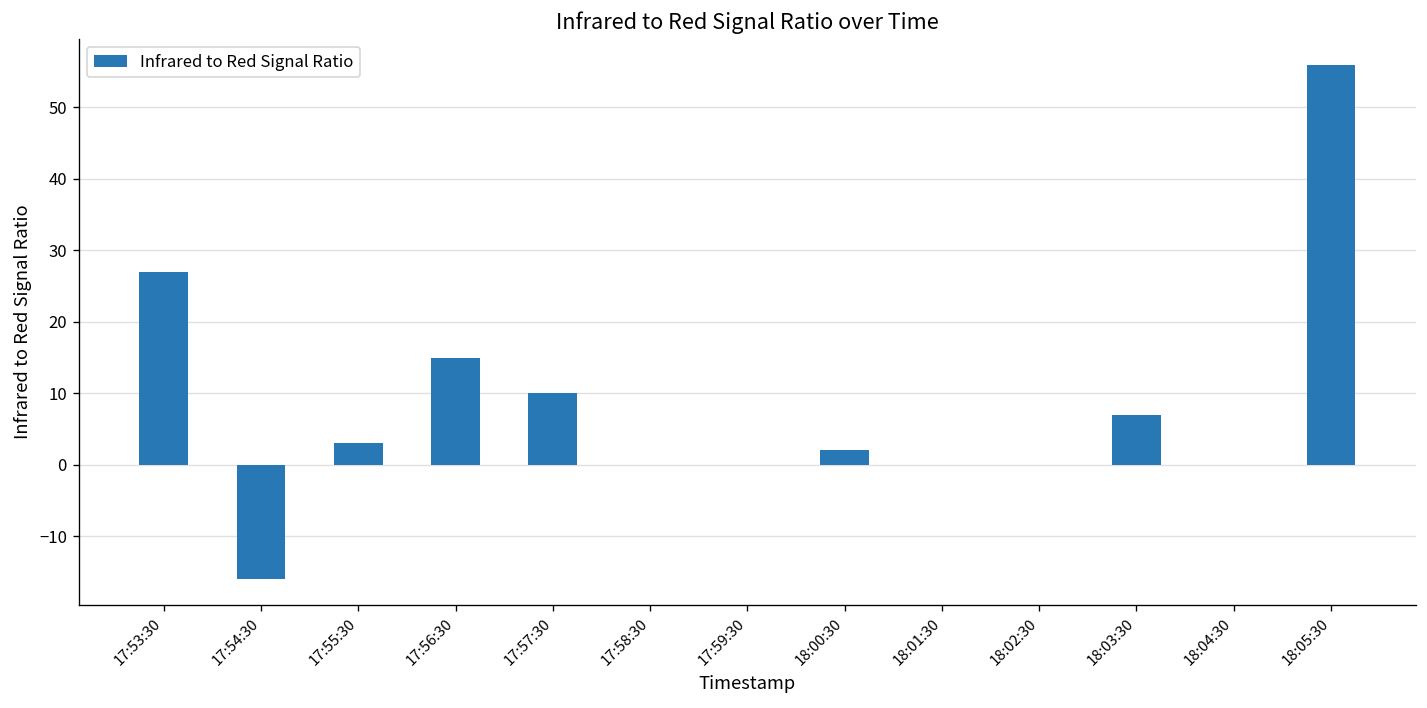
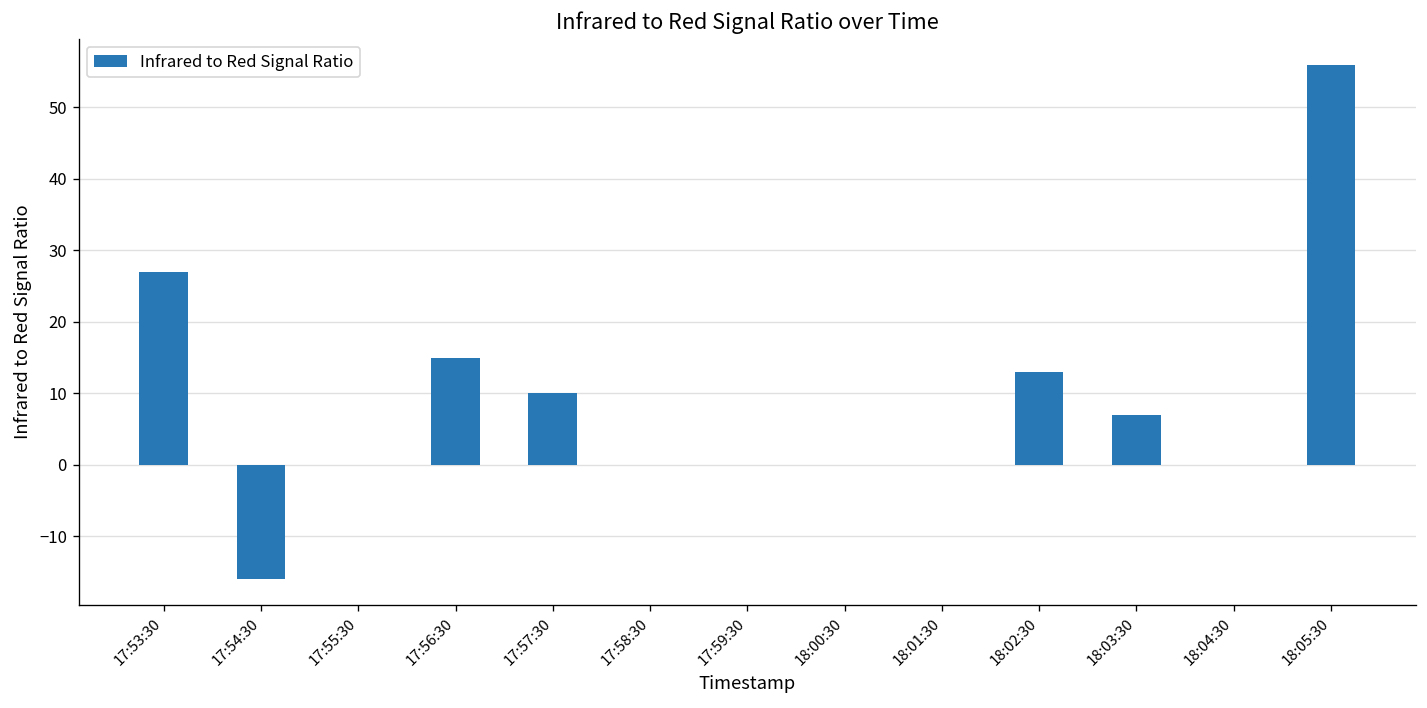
17:55:30: 3 -> 0
18:00:30: 2 -> 0
18:02:30: 0 -> 13
